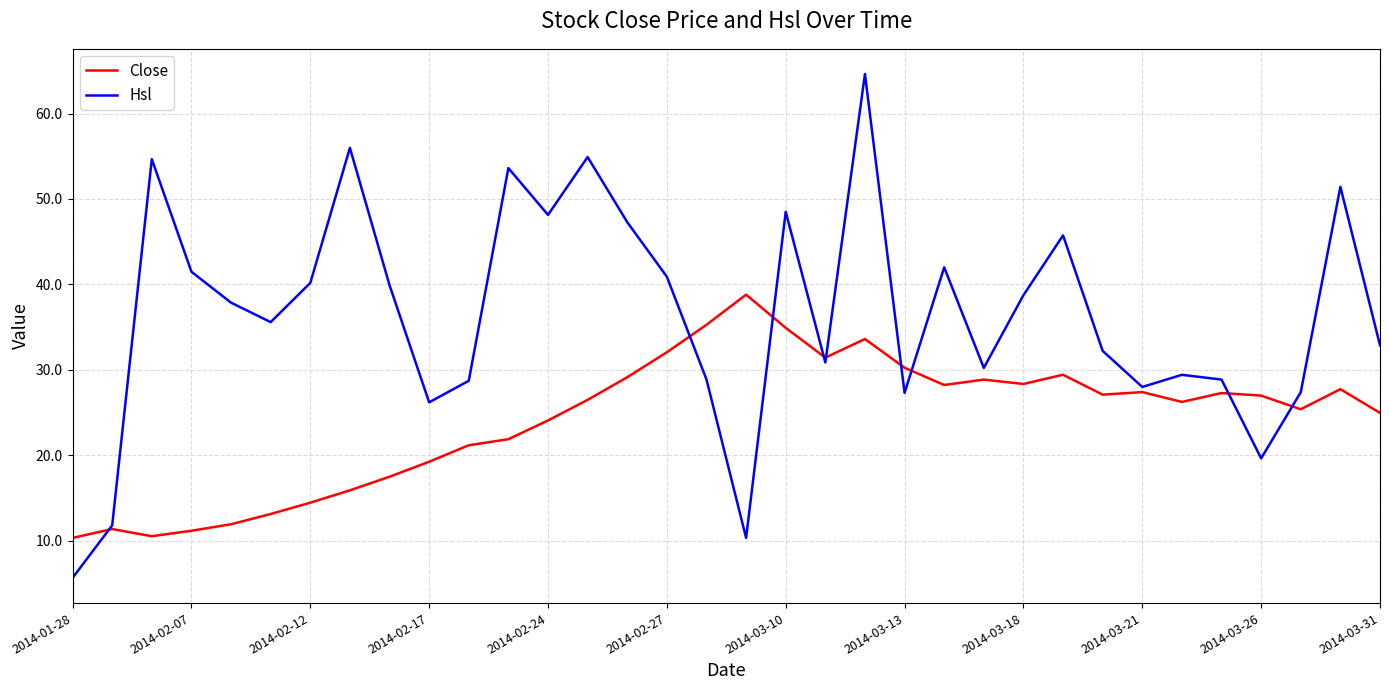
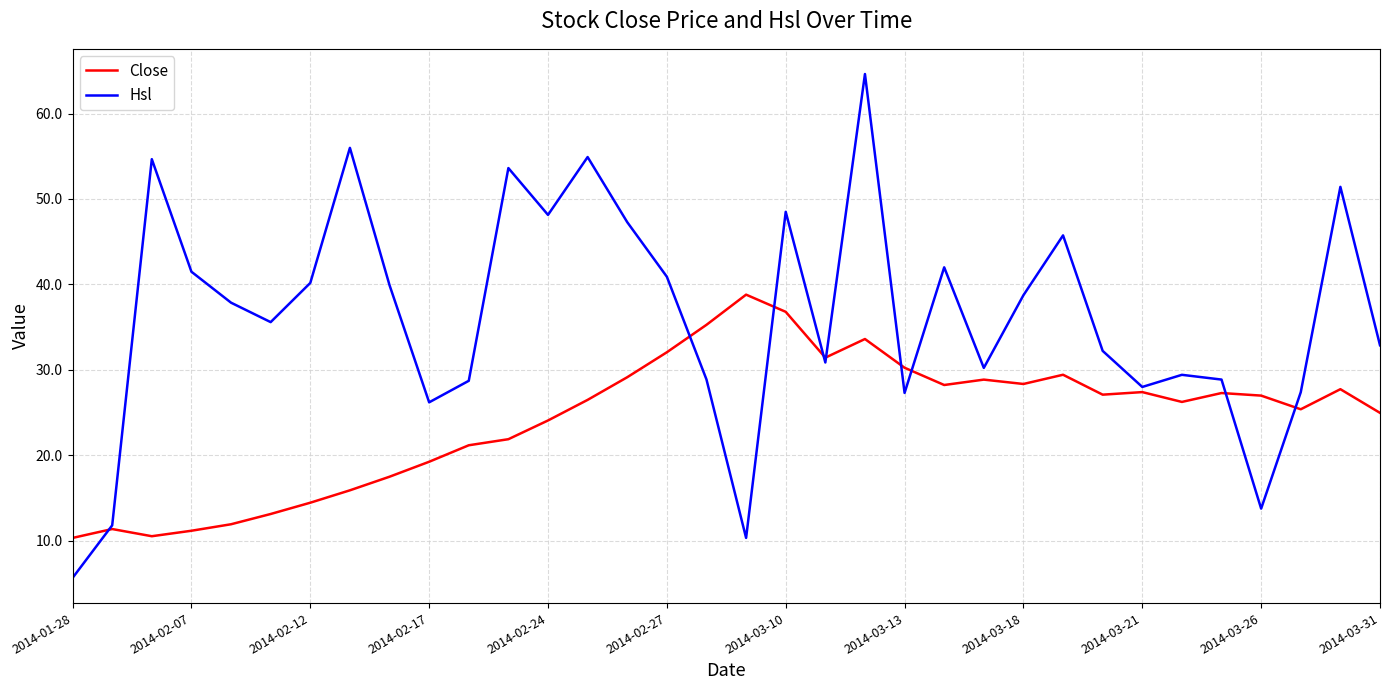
Close, 2014-03-10: 35 -> 37
Hsl, 2014-03-26: 20 -> 14
